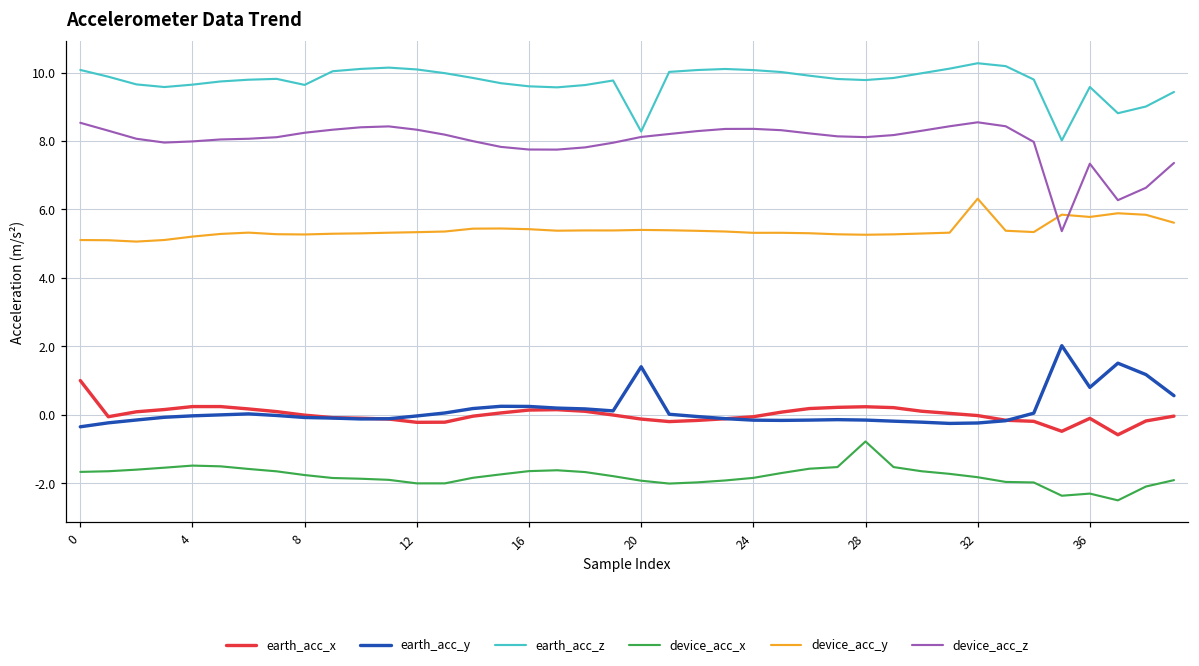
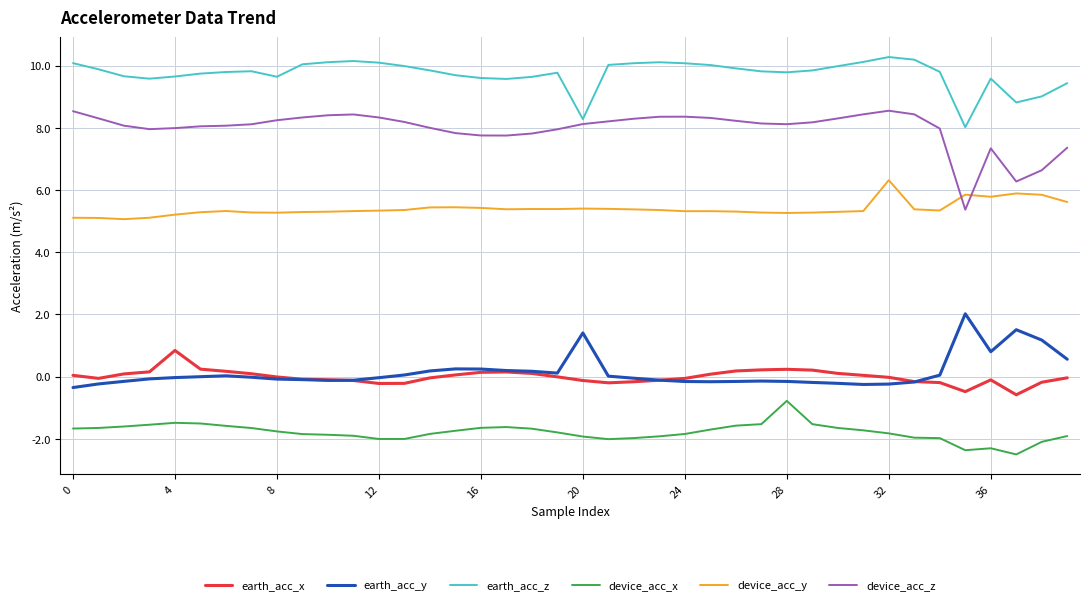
earth_acc_x, 0: 1.0 -> 0.0
earth_acc_x, 4: 0.2 -> 0.8
